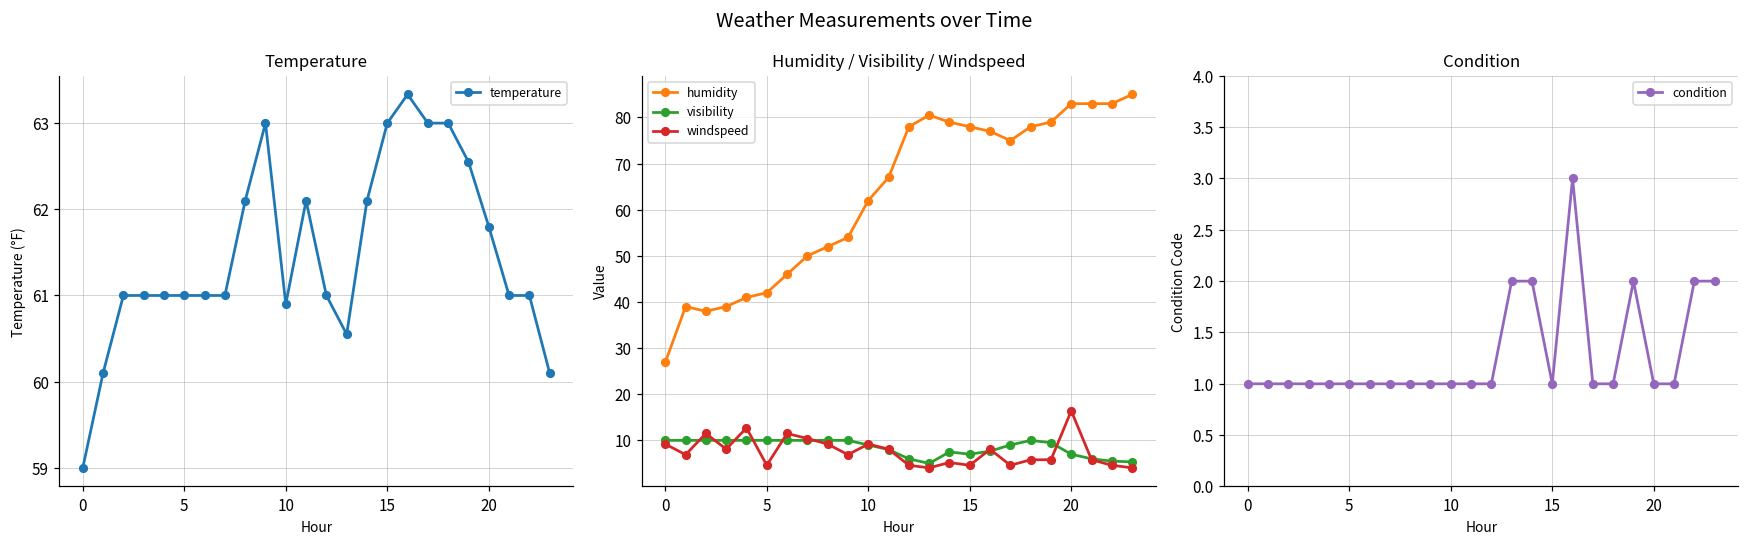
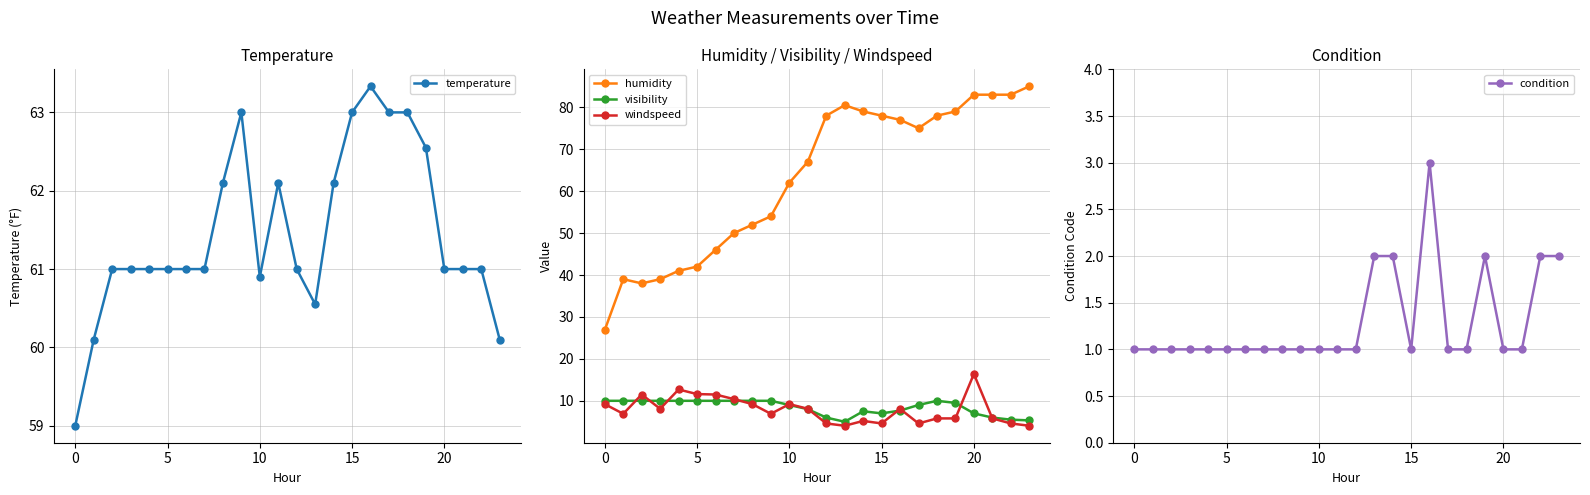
Temperature, 20: 61.8 -> 61.0
Humidity / Visibility / Windspeed, windspeed, 5: 5 -> 12
